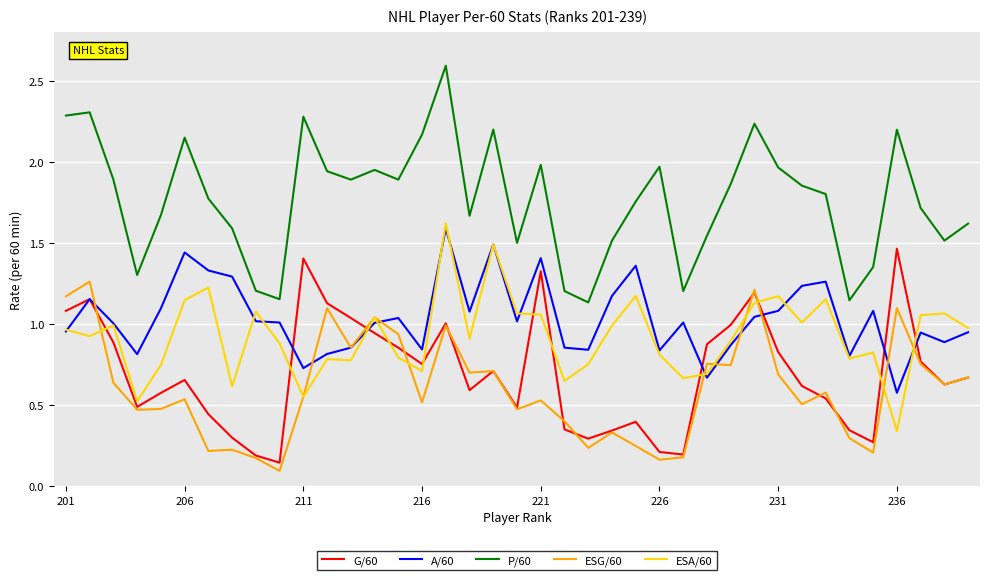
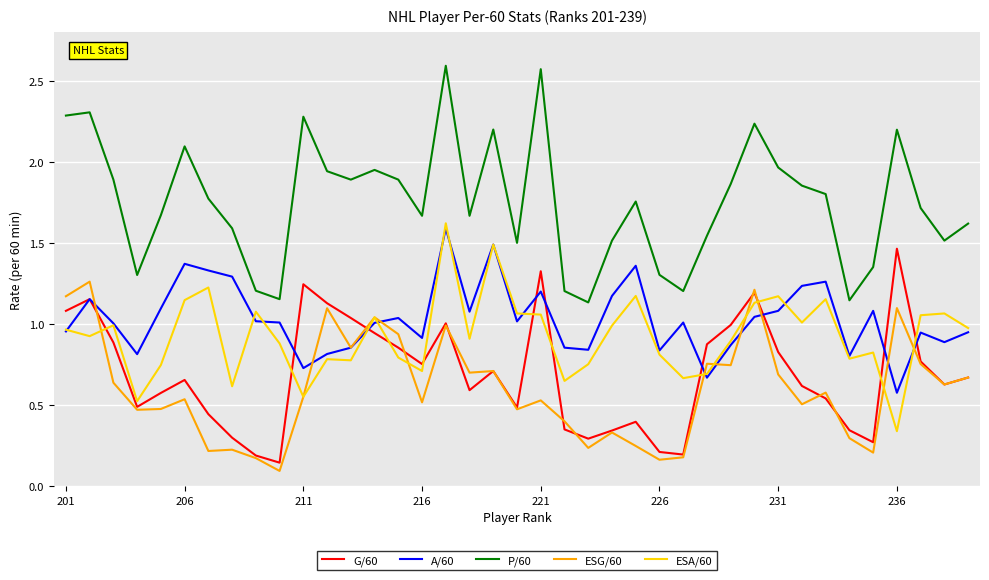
A/60, 206: 1.44 -> 1.37
P/60, 206: 2.15 -> 2.09
G/60, 211: 1.40 -> 1.24
A/60, 216: 0.84 -> 0.91
P/60, 216: 2.17 -> 1.67
A/60, 221: 1.41 -> 1.20
P/60, 221: 1.98 -> 2.57
P/60, 226: 1.97 -> 1.30
